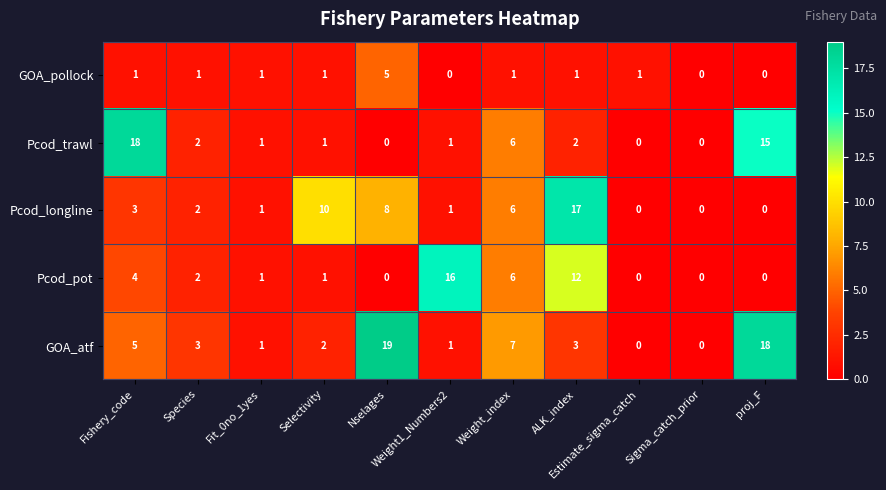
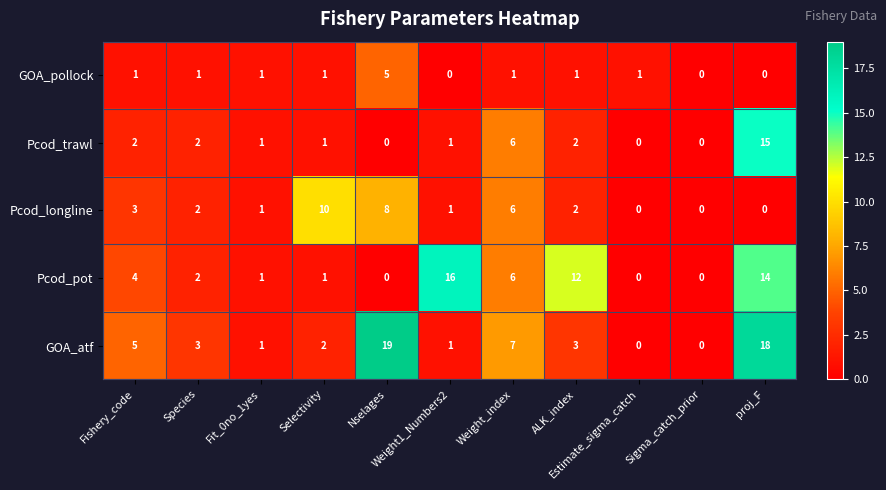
Pcod_trawl, Fishery_code: 18 -> 2
Pcod_longline, ALK_index: 17 -> 2
Pcod_pot, proj_F: 0 -> 14
